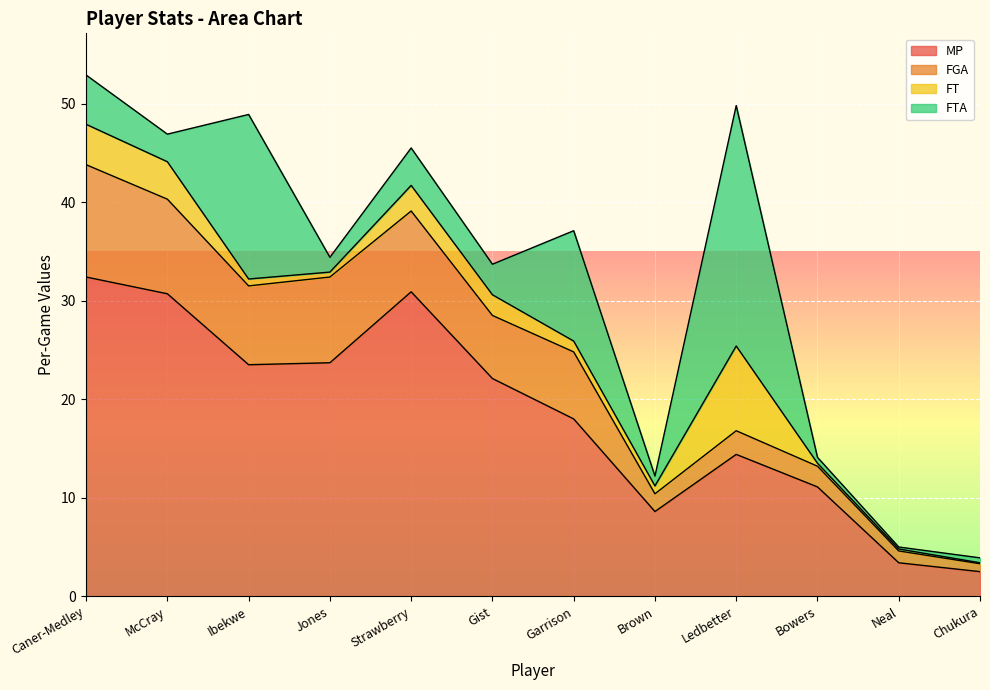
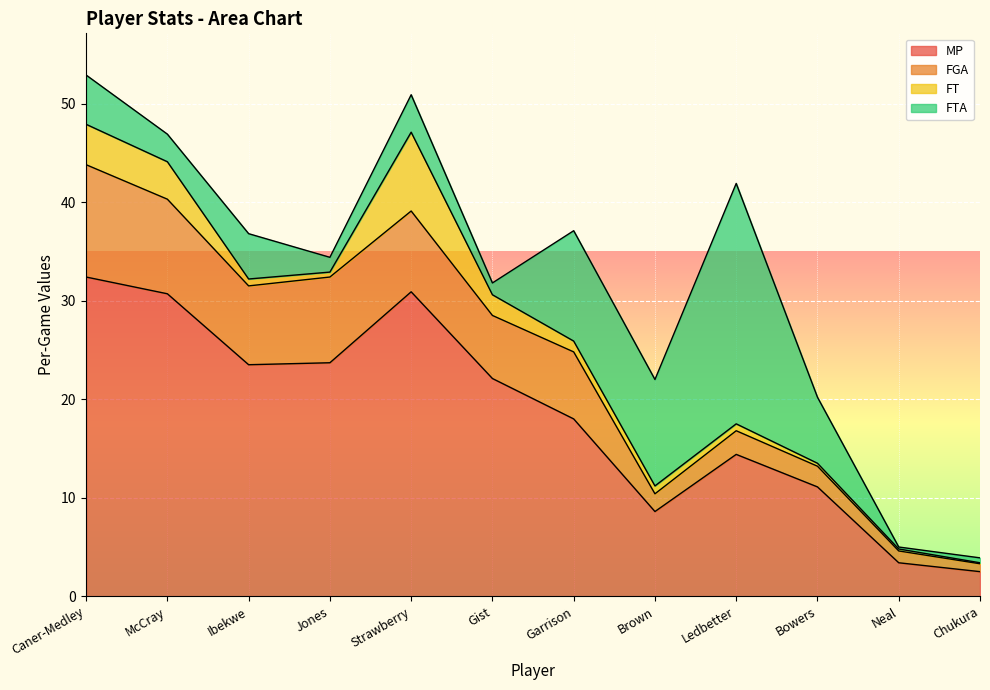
FTA, Ibekwe: 17 -> 5
FT, Strawberry: 3 -> 8
FTA, Gist: 3 -> 1
FTA, Brown: 1 -> 11
FT, Ledbetter: 9 -> 1
FTA, Bowers: 1 -> 7
